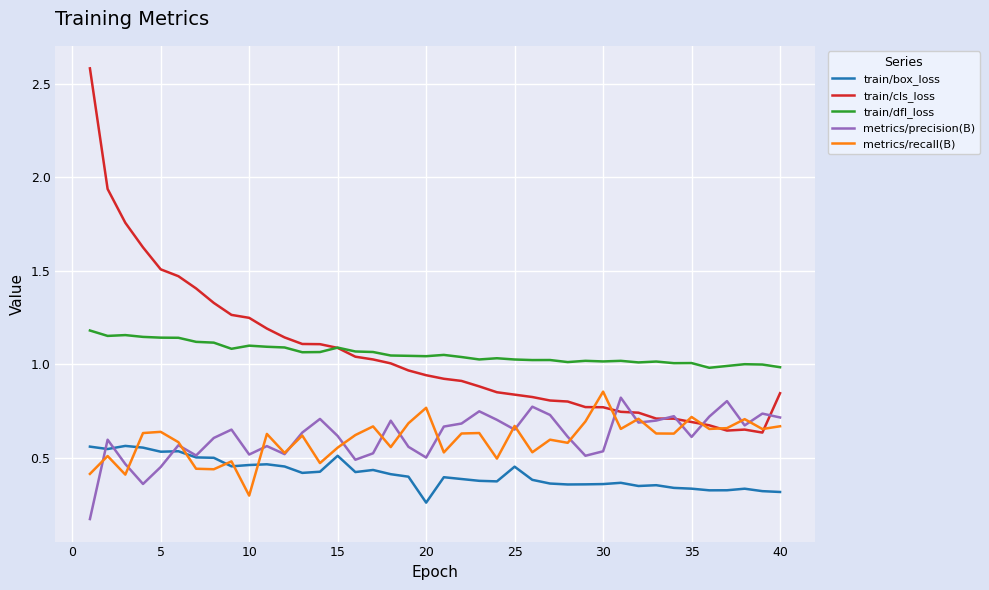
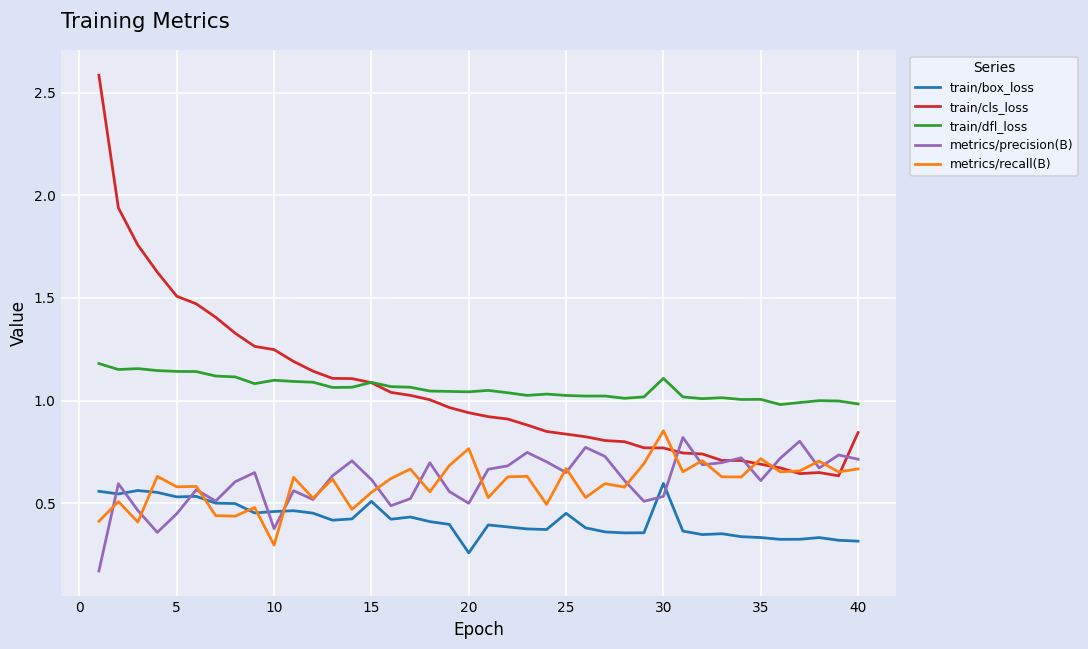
metrics/recall(B), 5: 0.64 -> 0.58
metrics/precision(B), 10: 0.52 -> 0.38
train/box_loss, 30: 0.36 -> 0.60
train/dfl_loss, 30: 1.01 -> 1.11
